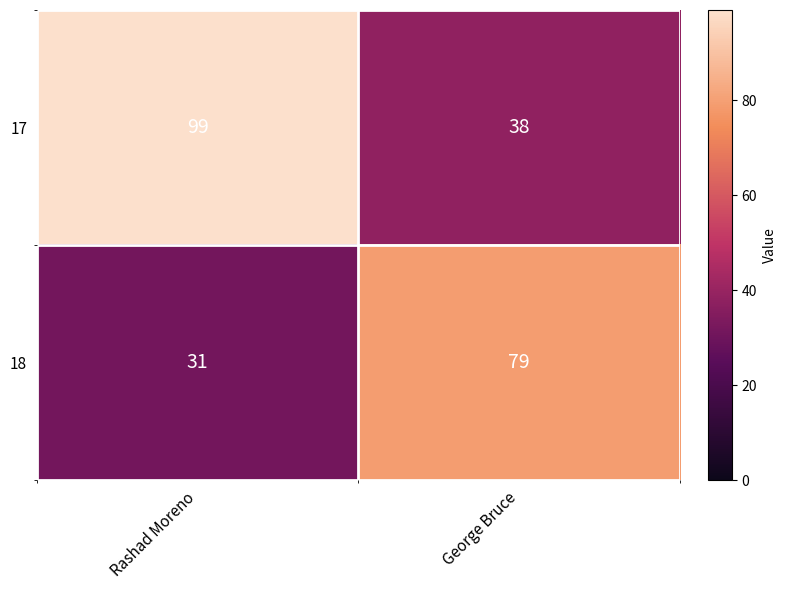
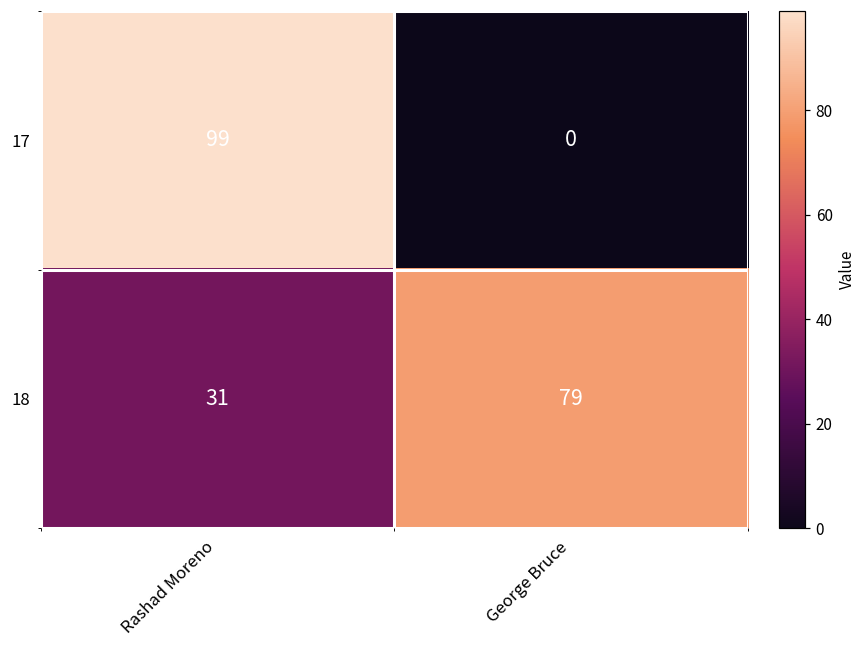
17, George Bruce: 38 -> 0
